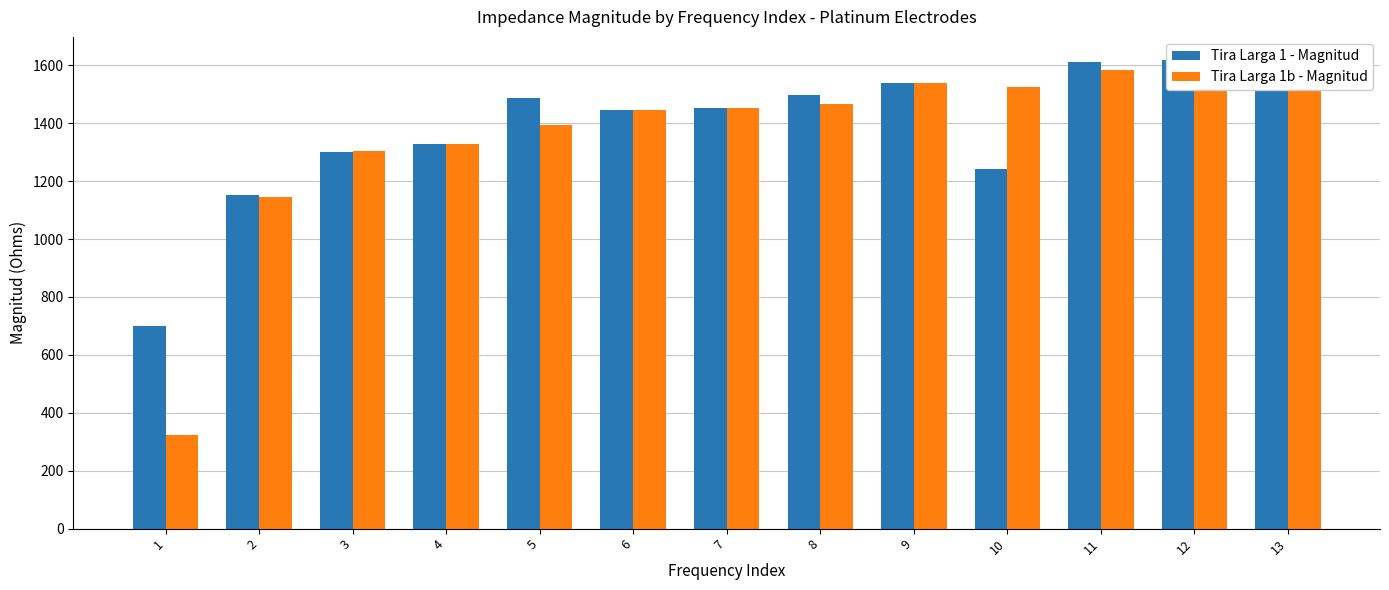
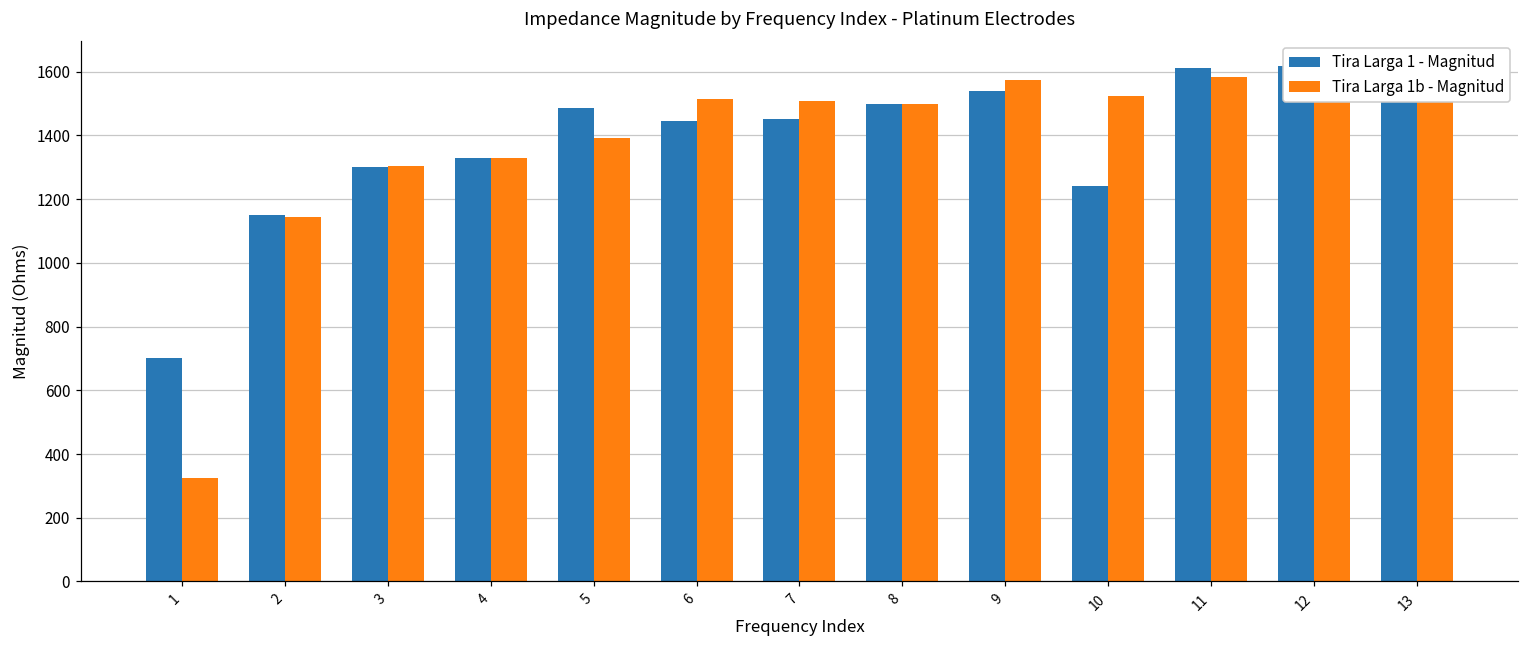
Tira Larga 1b - Magnitud, 6: 1450 -> 1520
Tira Larga 1b - Magnitud, 7: 1450 -> 1510
Tira Larga 1b - Magnitud, 8: 1470 -> 1500
Tira Larga 1b - Magnitud, 9: 1540 -> 1570
